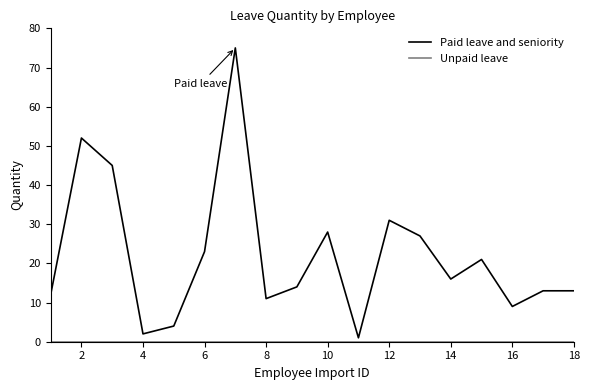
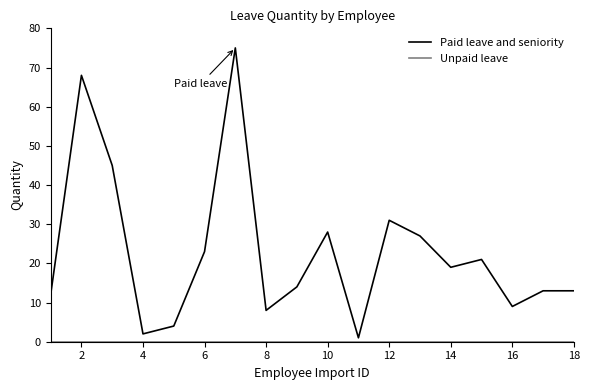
Paid leave and seniority, 2: 52 -> 68
Paid leave and seniority, 8: 11 -> 8
Paid leave and seniority, 14: 16 -> 19
